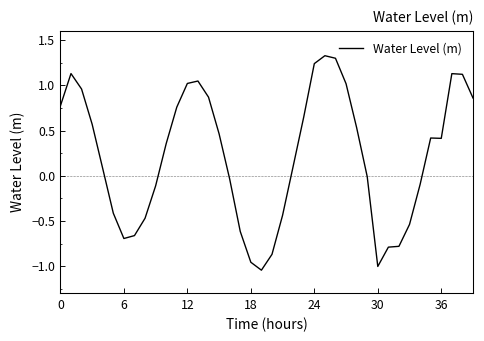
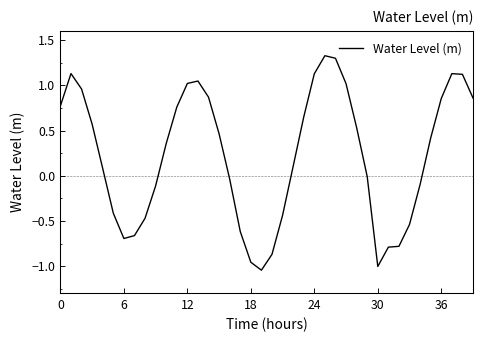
24: 1.2 -> 1.1
36: 0.4 -> 0.9
